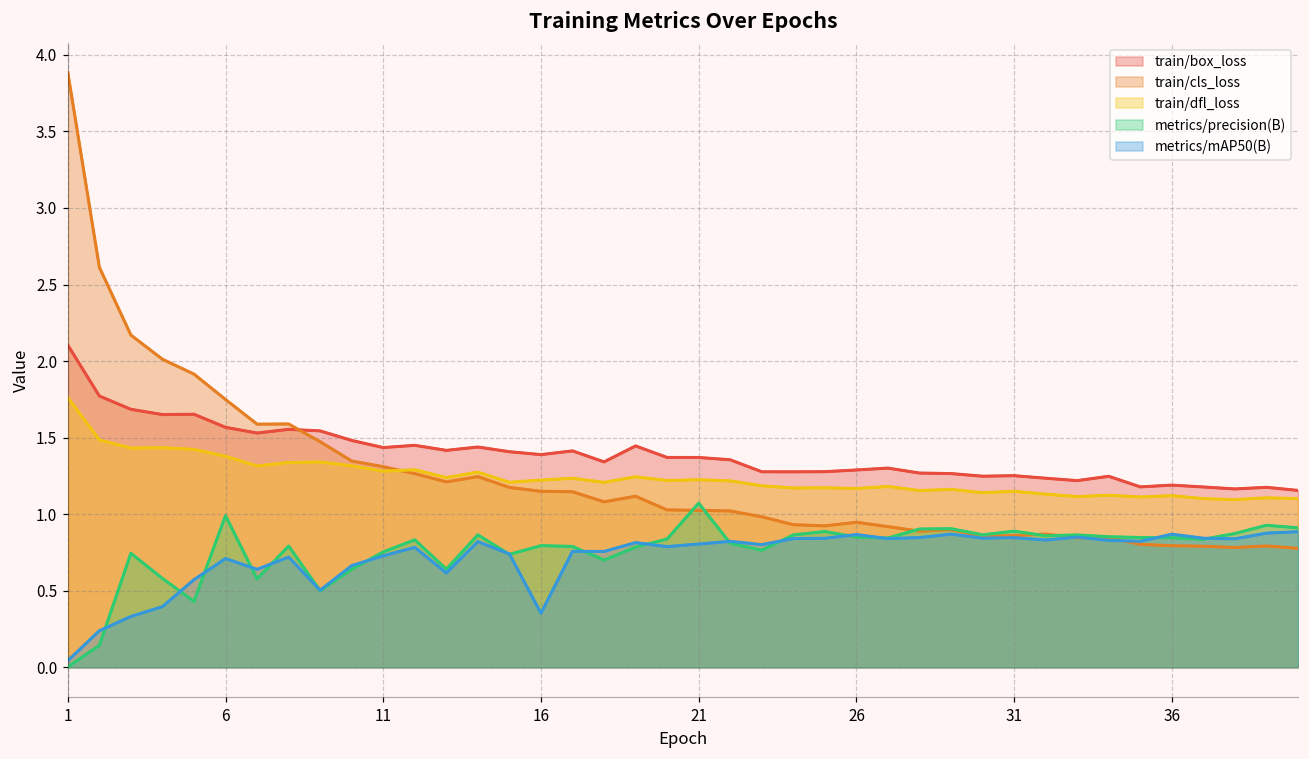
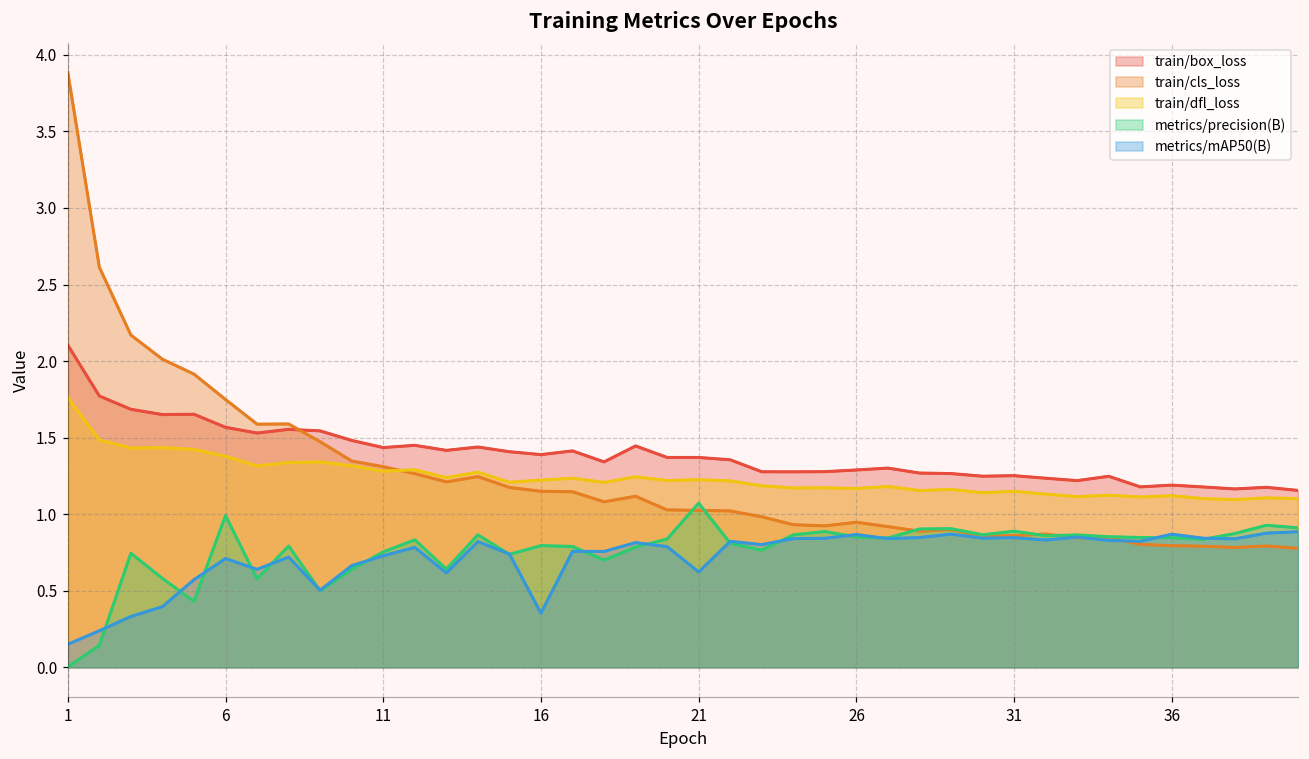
metrics/mAP50(B), 1: 0.04 -> 0.15
metrics/mAP50(B), 21: 0.81 -> 0.62
